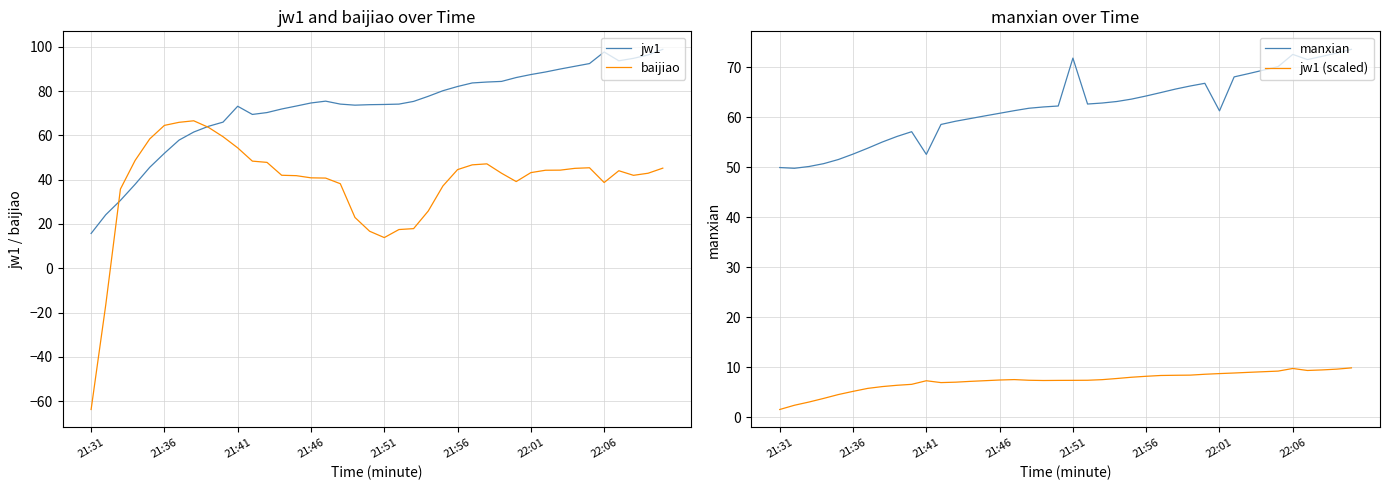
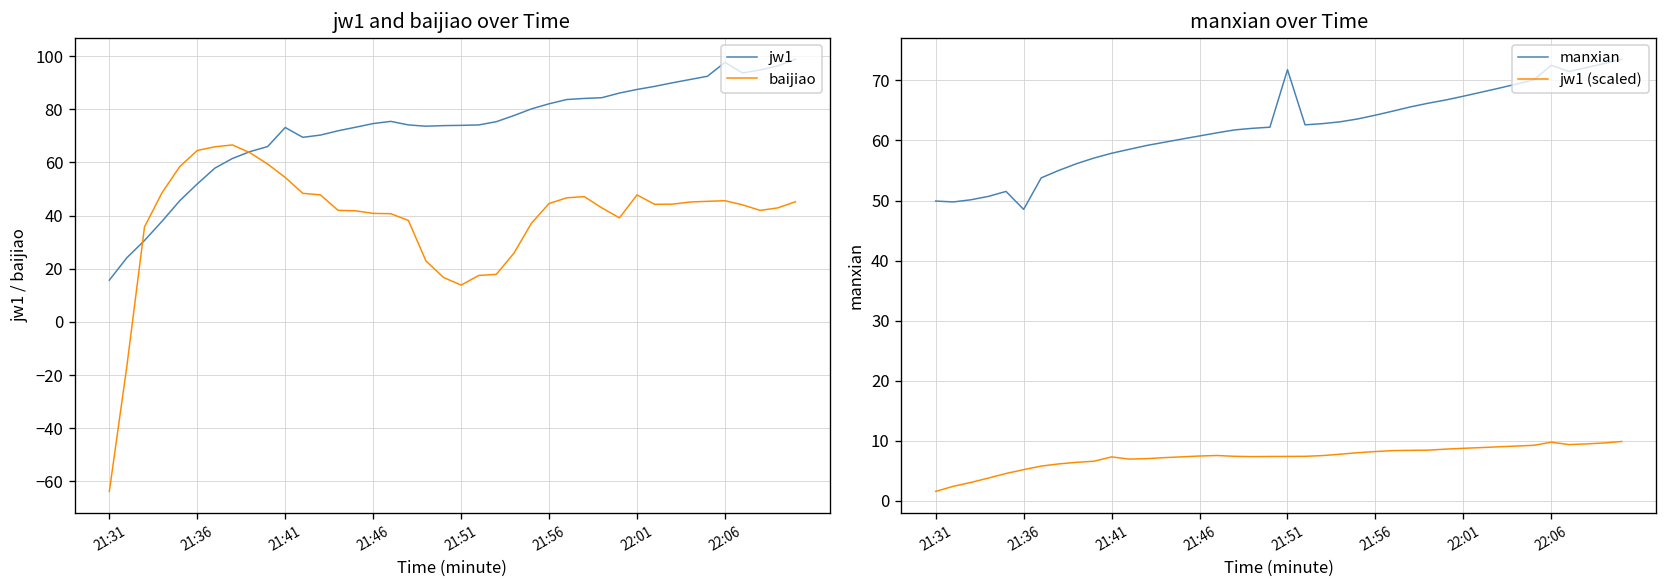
jw1 and baijiao over Time, baijiao, 22:01: 43 -> 48
jw1 and baijiao over Time, baijiao, 22:06: 39 -> 46
manxian over Time, manxian, 21:36: 53 -> 49
manxian over Time, manxian, 21:41: 53 -> 58
manxian over Time, manxian, 22:01: 61 -> 67
